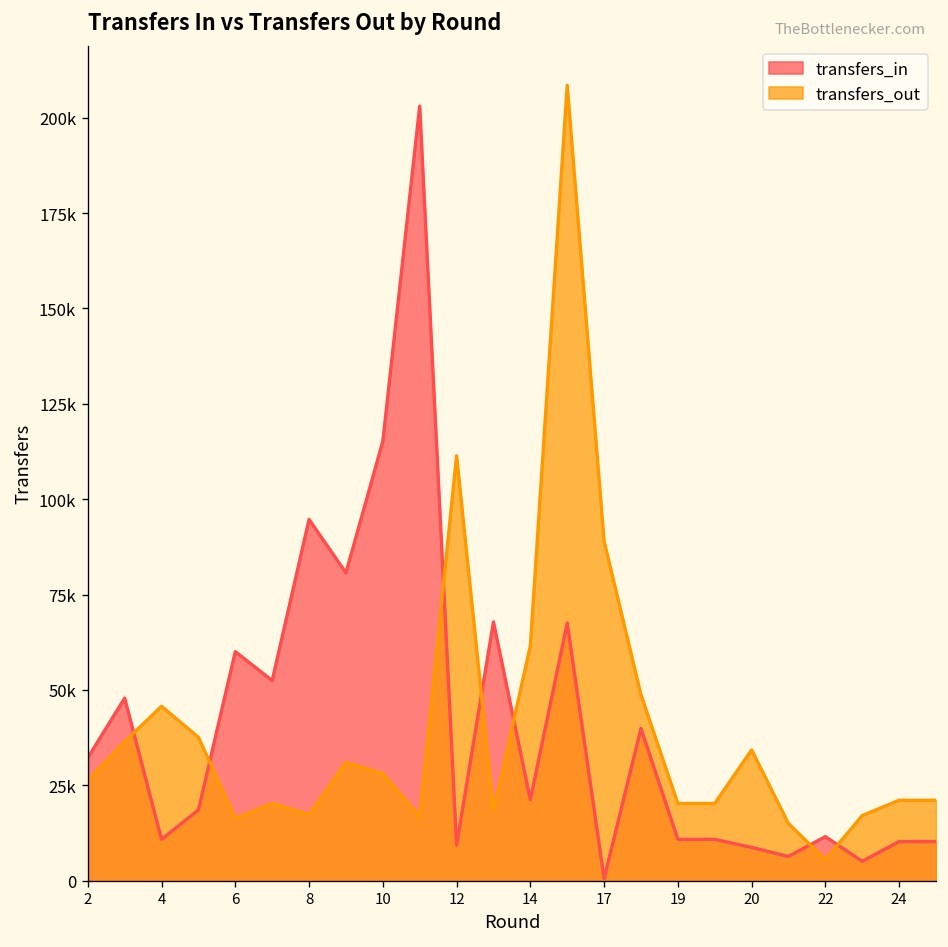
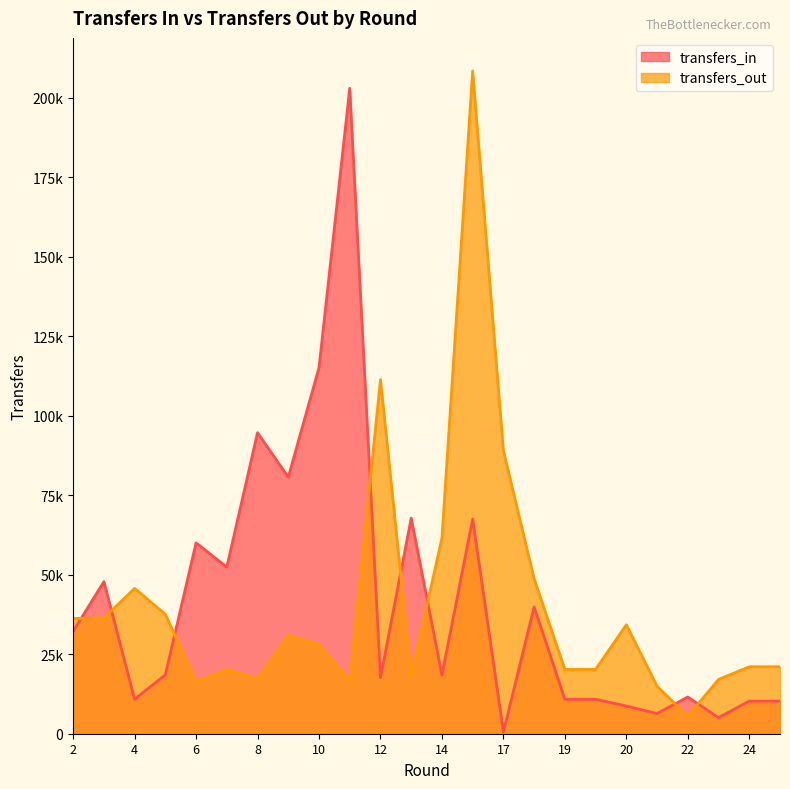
transfers_out, 2: 26000 -> 36000
transfers_in, 12: 9000 -> 18000
transfers_in, 14: 21000 -> 18000
